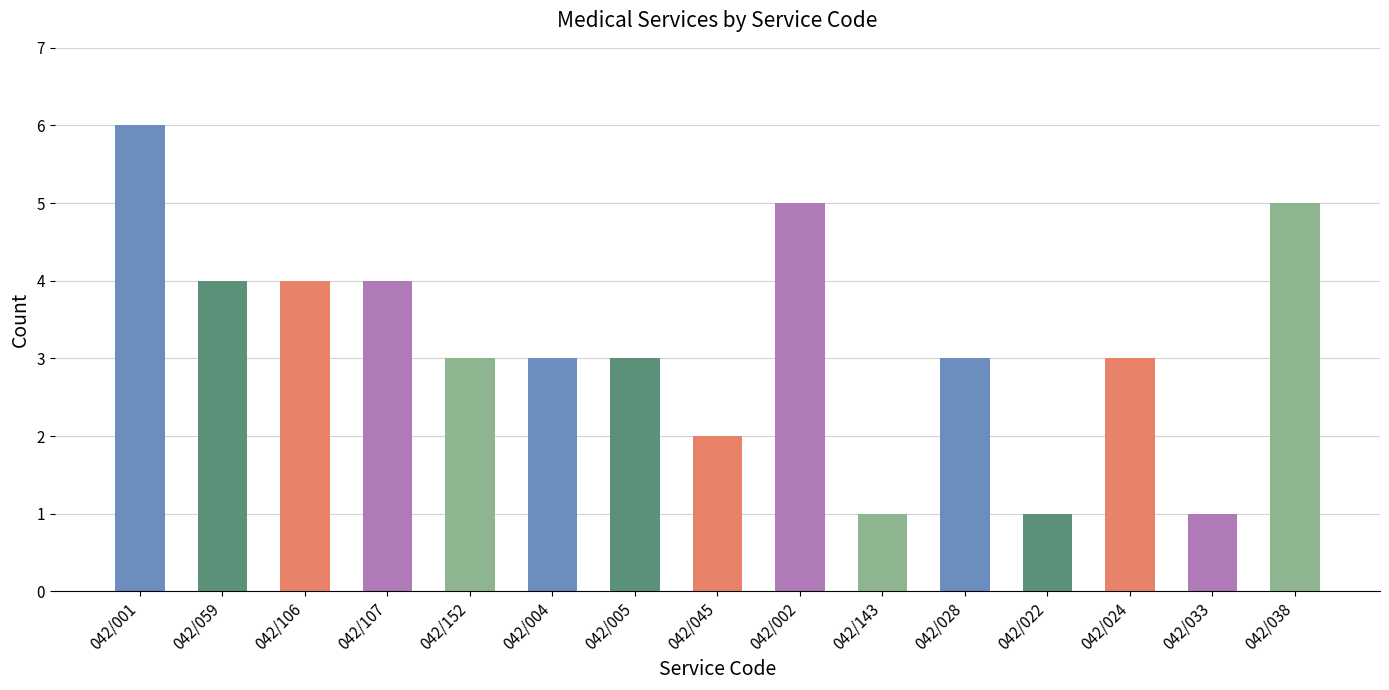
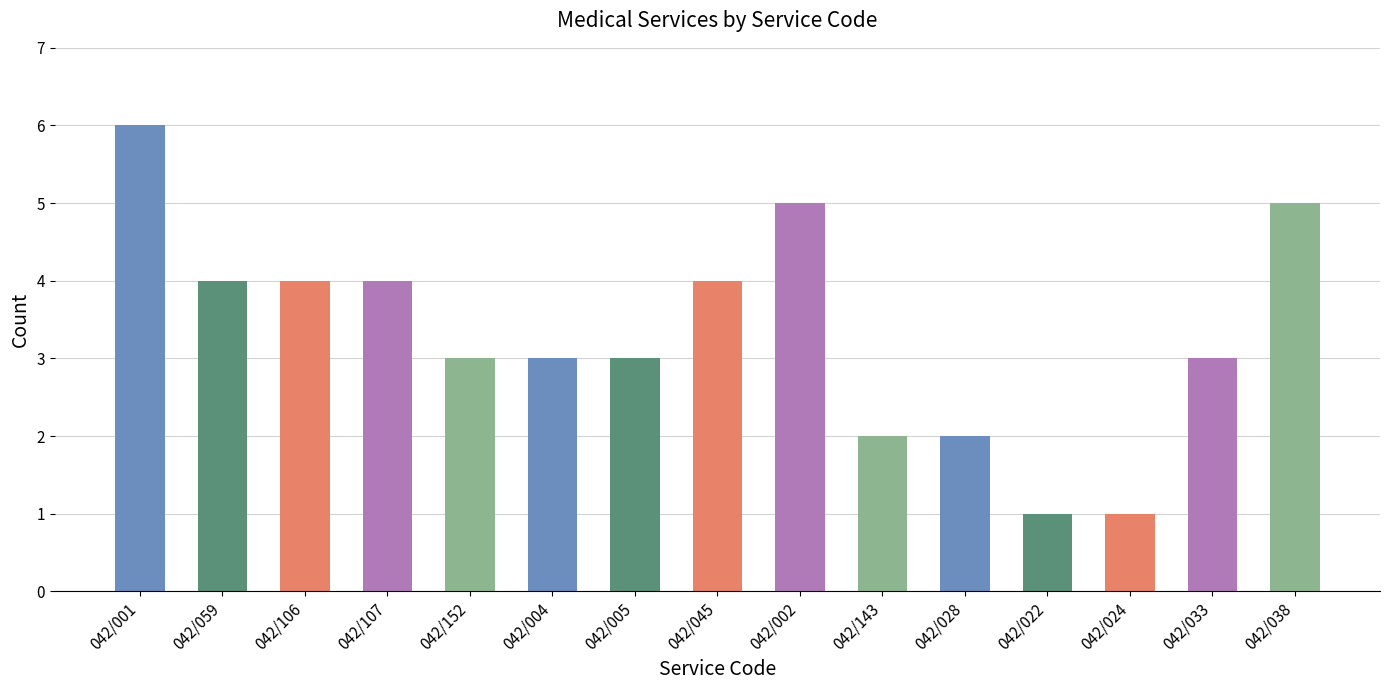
042/045: 2 -> 4
042/143: 1 -> 2
042/028: 3 -> 2
042/024: 3 -> 1
042/033: 1 -> 3
